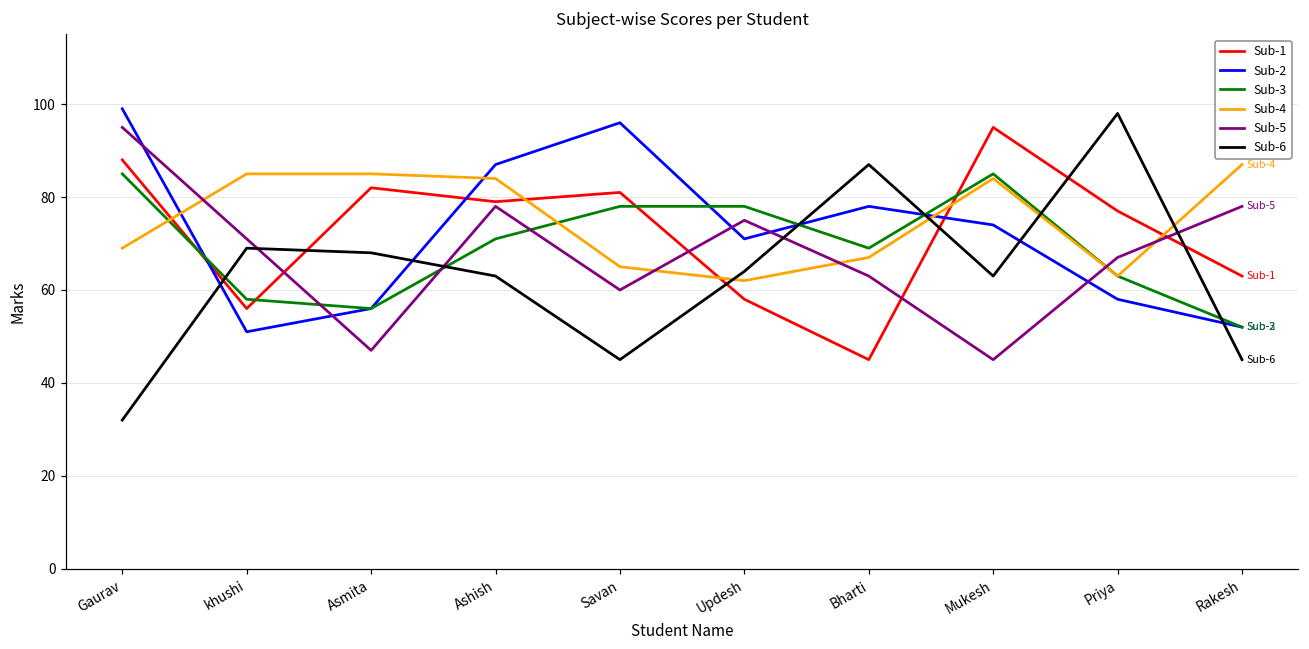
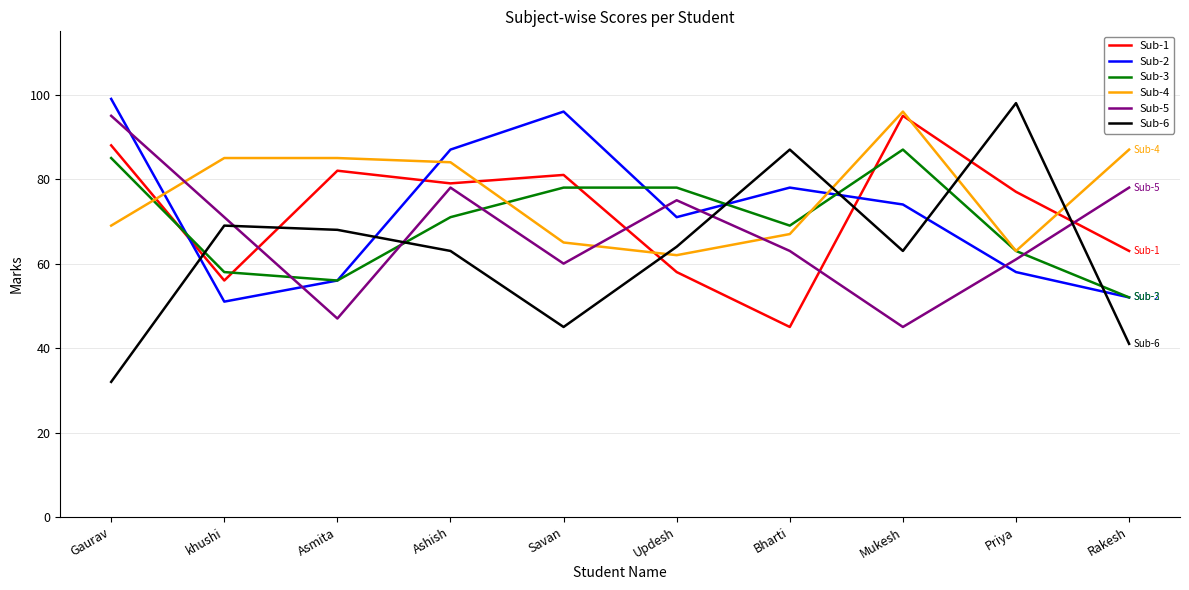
Sub-3, Mukesh: 85 -> 87
Sub-4, Mukesh: 84 -> 96
Sub-5, Priya: 67 -> 61
Sub-6, Rakesh: 45 -> 41
